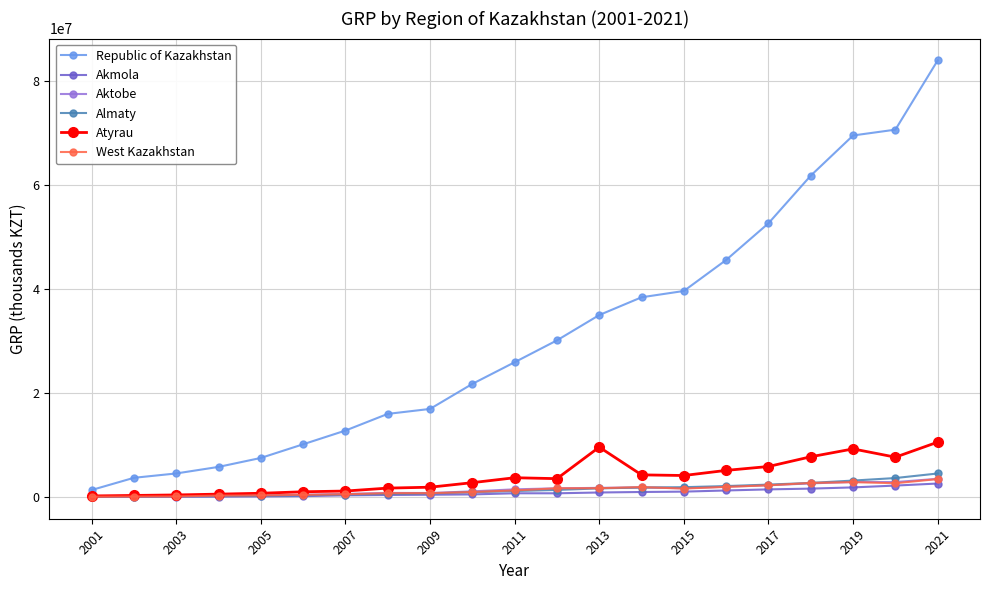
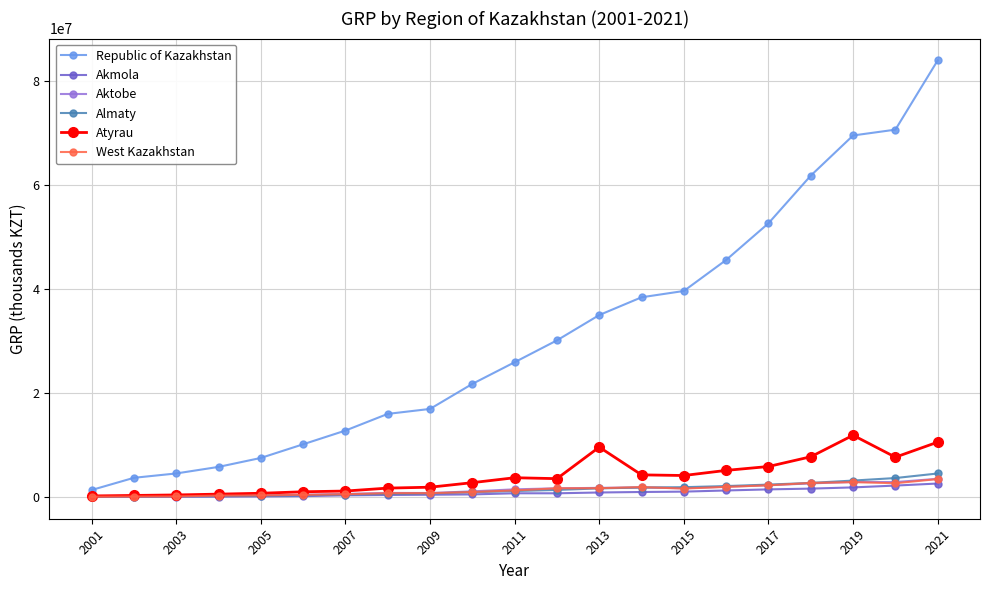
Atyrau, 2019: 9000000 -> 12000000
